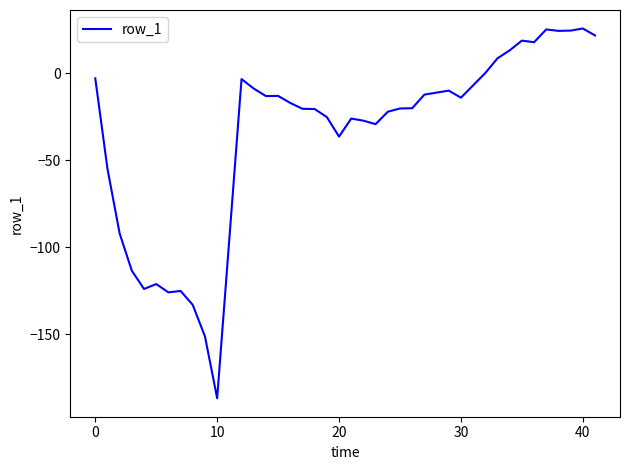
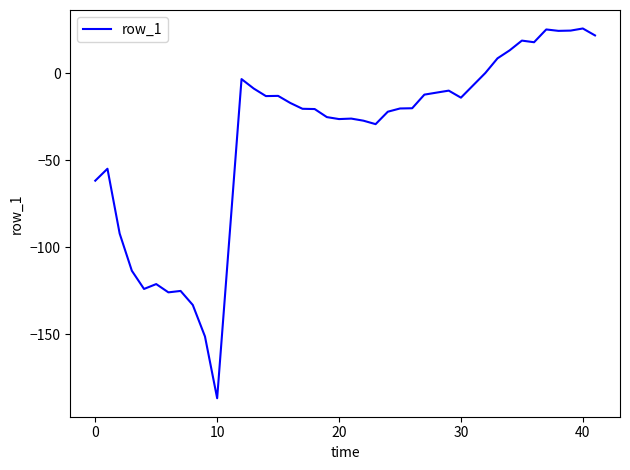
0: -3 -> -62
20: -36 -> -26
